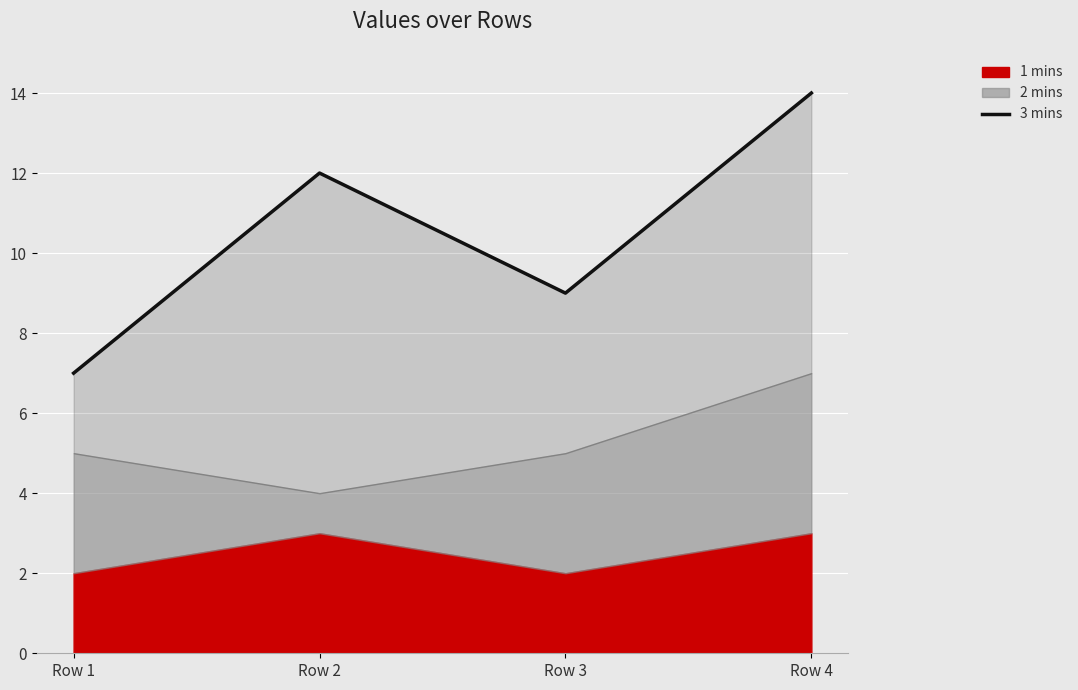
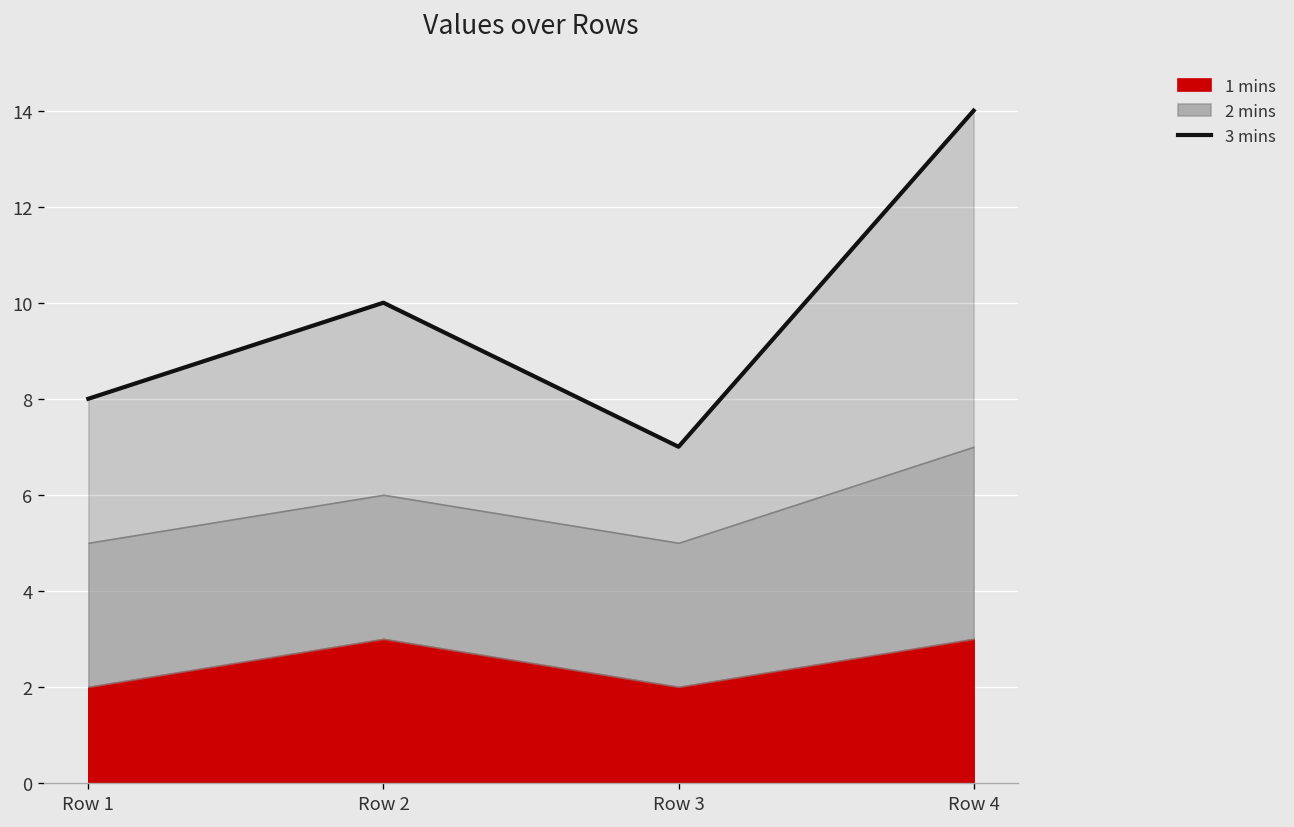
3 mins, Row 1: 2 -> 3
2 mins, Row 2: 1 -> 3
3 mins, Row 2: 8 -> 4
3 mins, Row 3: 4 -> 2
